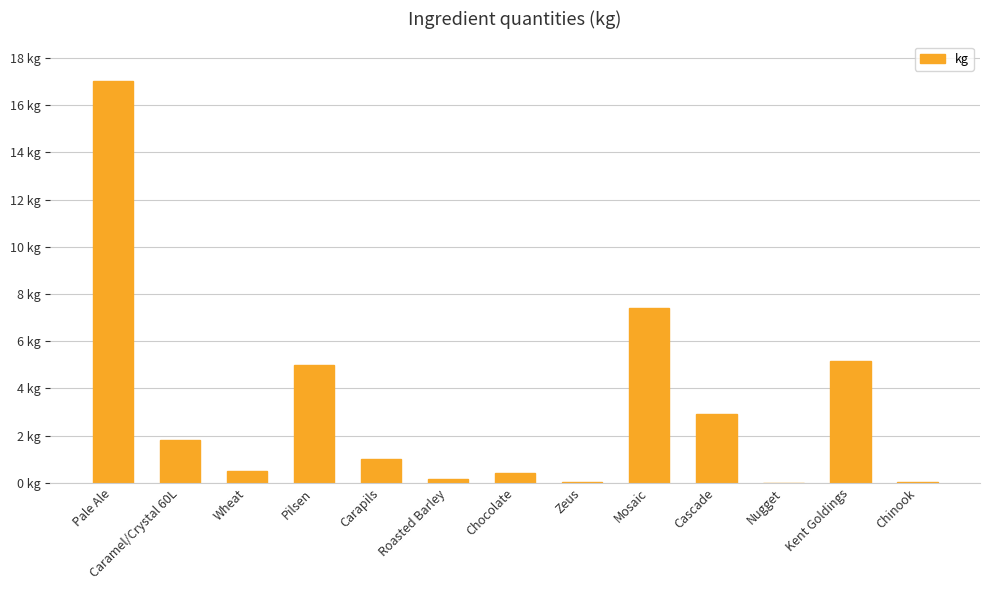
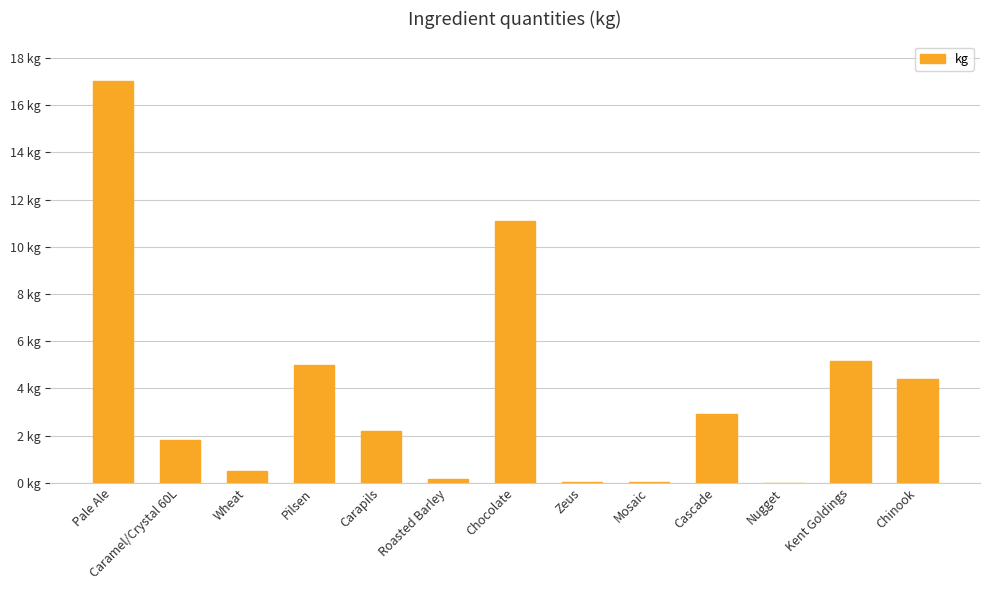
Carapils: 1.0 kg -> 2.2 kg
Chocolate: 0.4 kg -> 11.1 kg
Mosaic: 7.4 kg -> 0.0 kg
Chinook: 0.0 kg -> 4.4 kg
